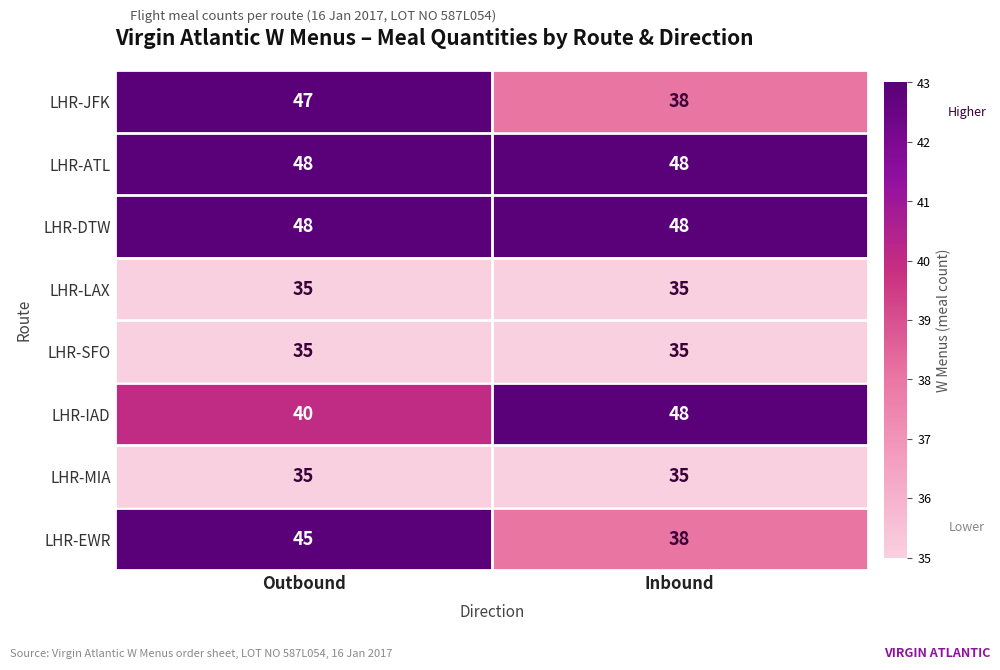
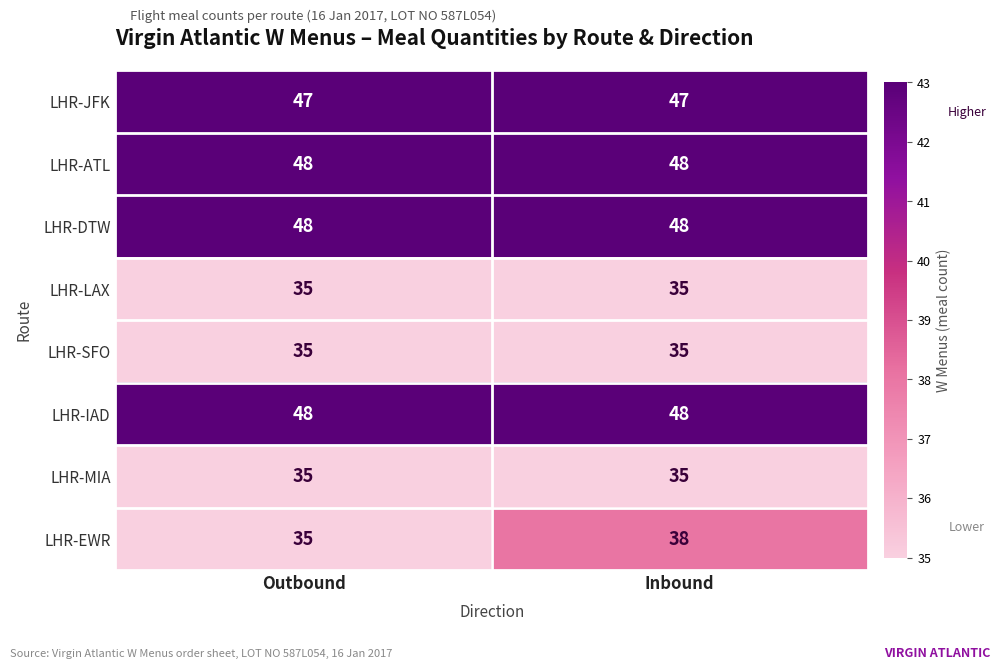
LHR-JFK, Inbound: 38 -> 47
LHR-IAD, Outbound: 40 -> 48
LHR-EWR, Outbound: 45 -> 35
